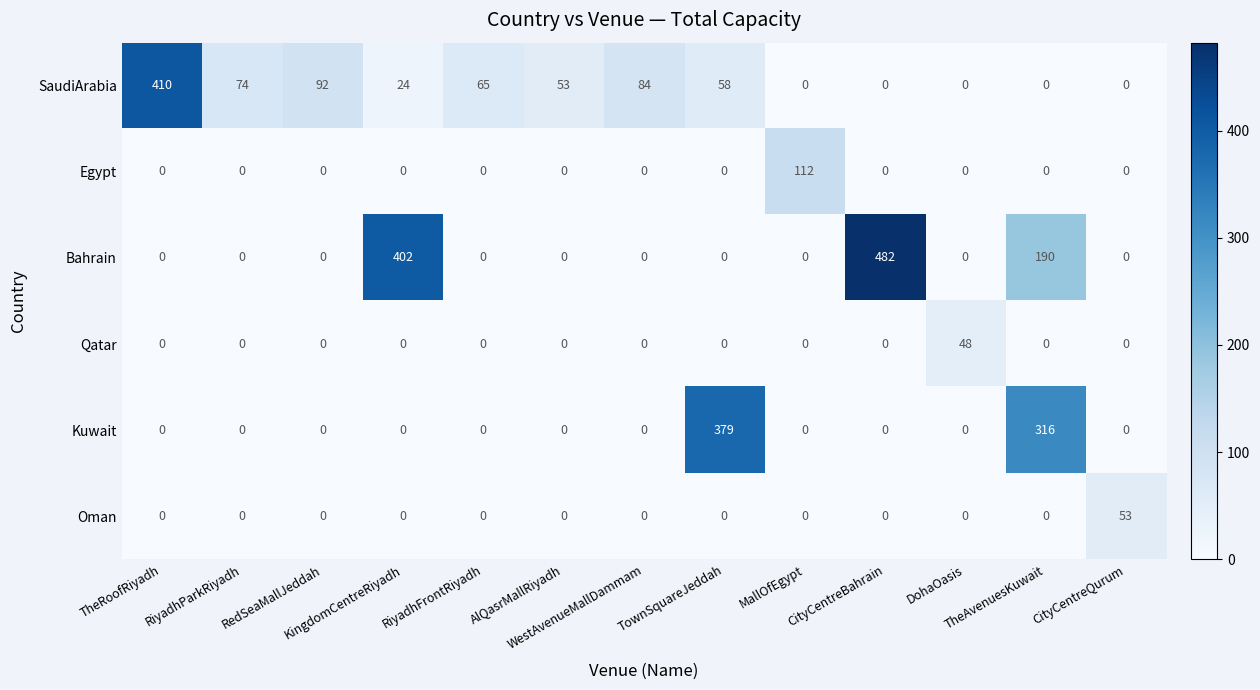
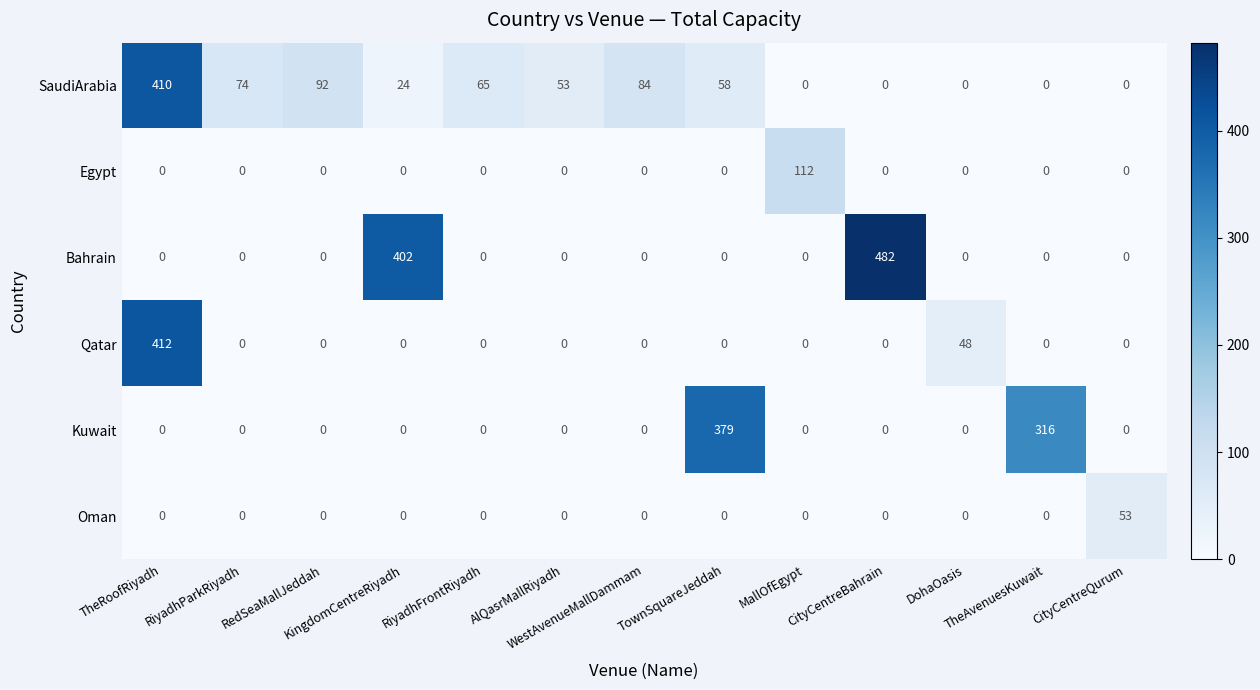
Bahrain, TheAvenuesKuwait: 190 -> 0
Qatar, TheRoofRiyadh: 0 -> 412
